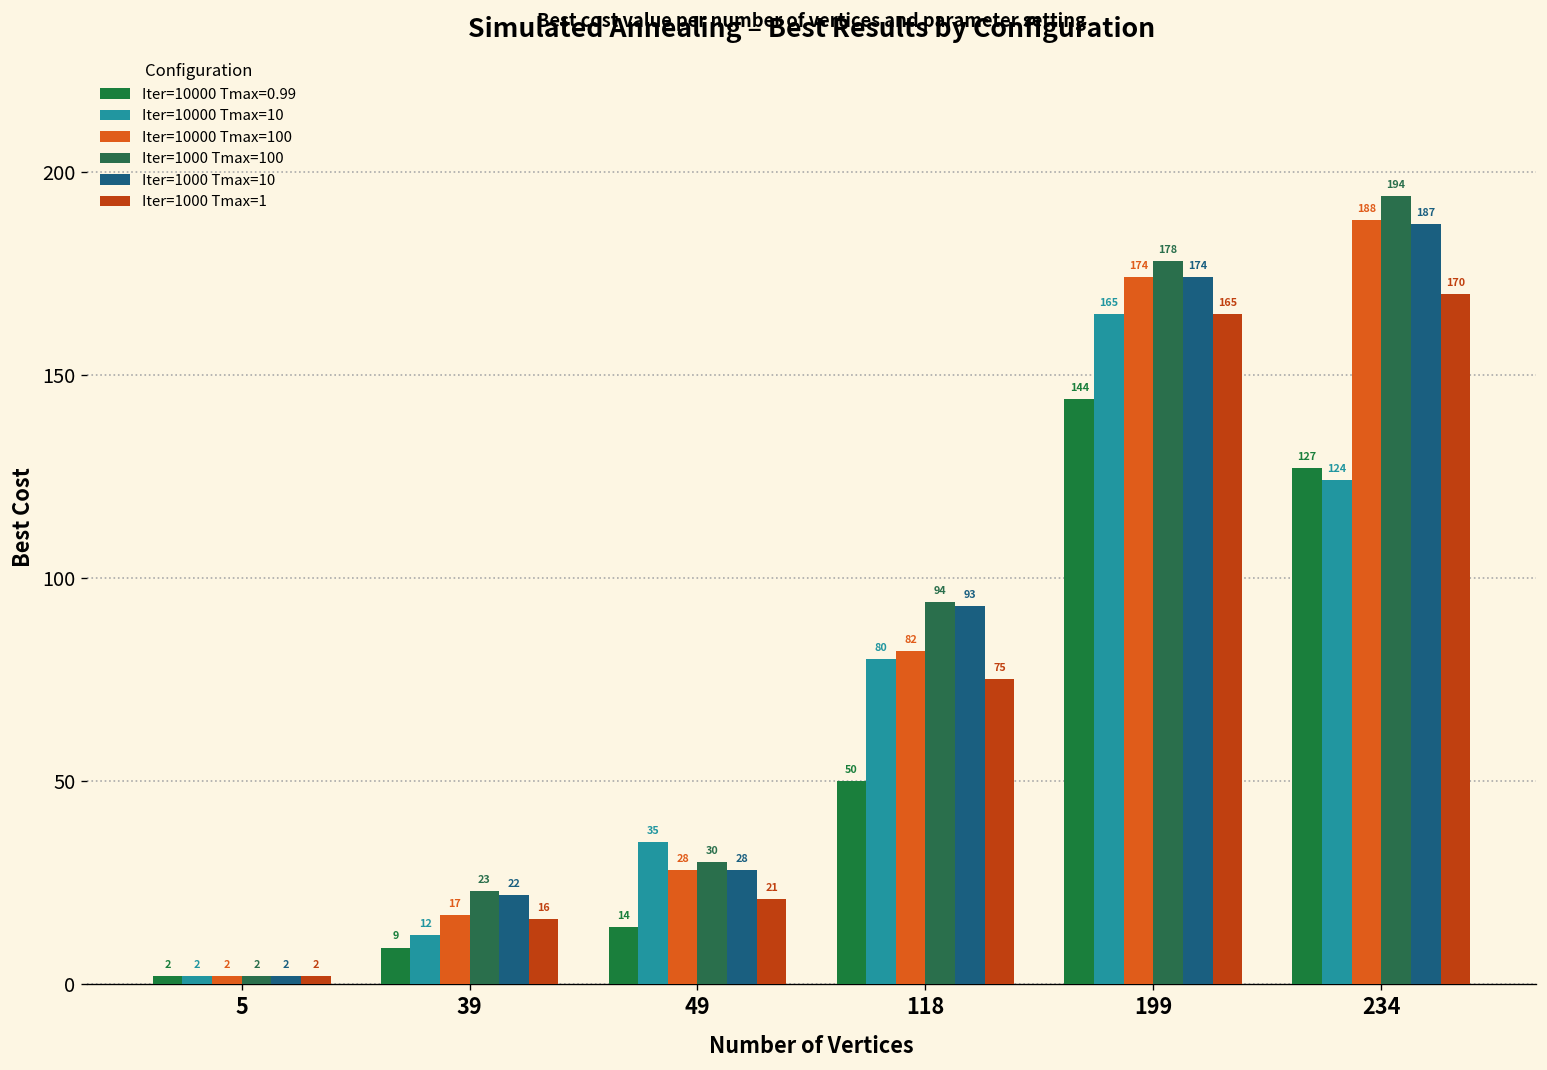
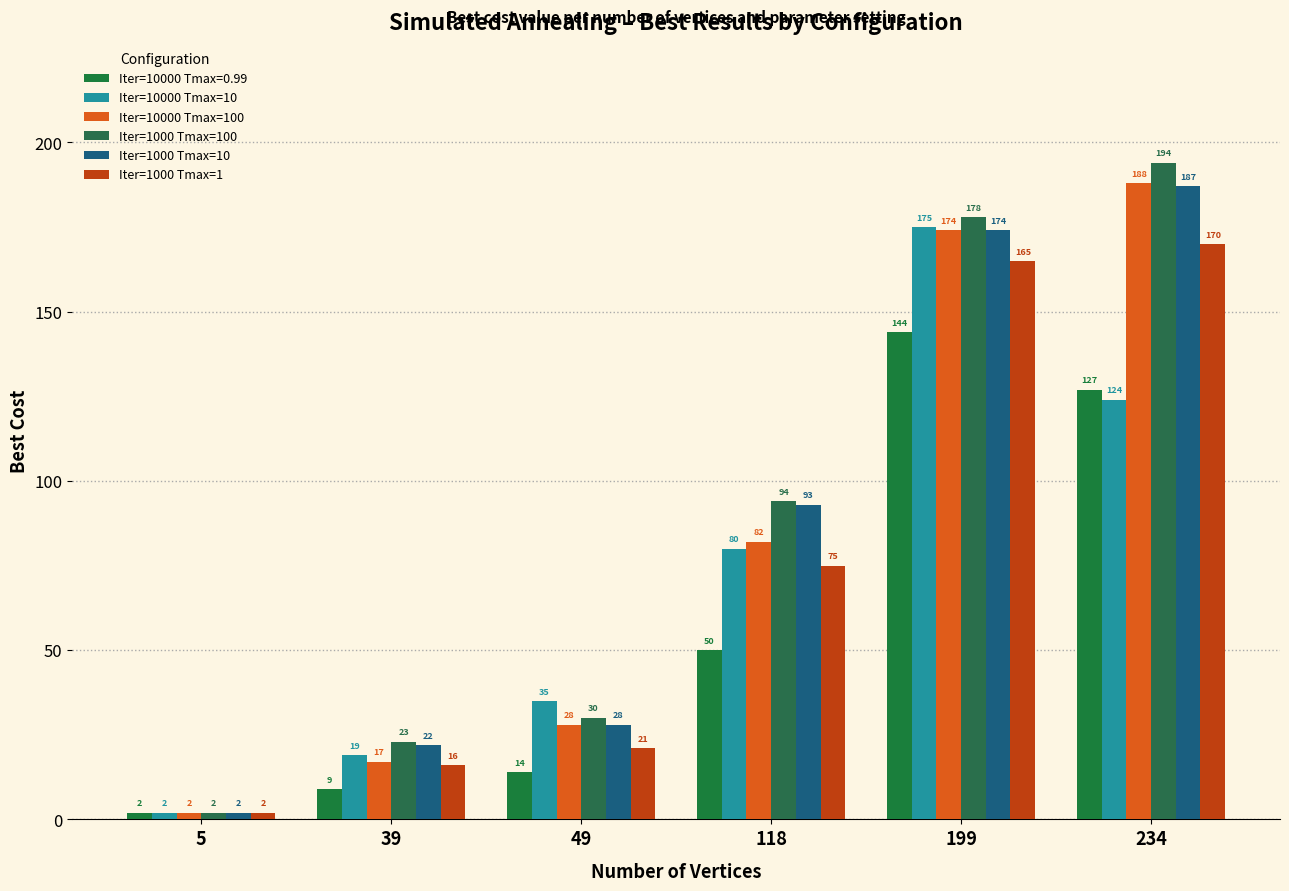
Iter=10000 Tmax=10, 39: 12 -> 19
Iter=10000 Tmax=10, 199: 165 -> 175
